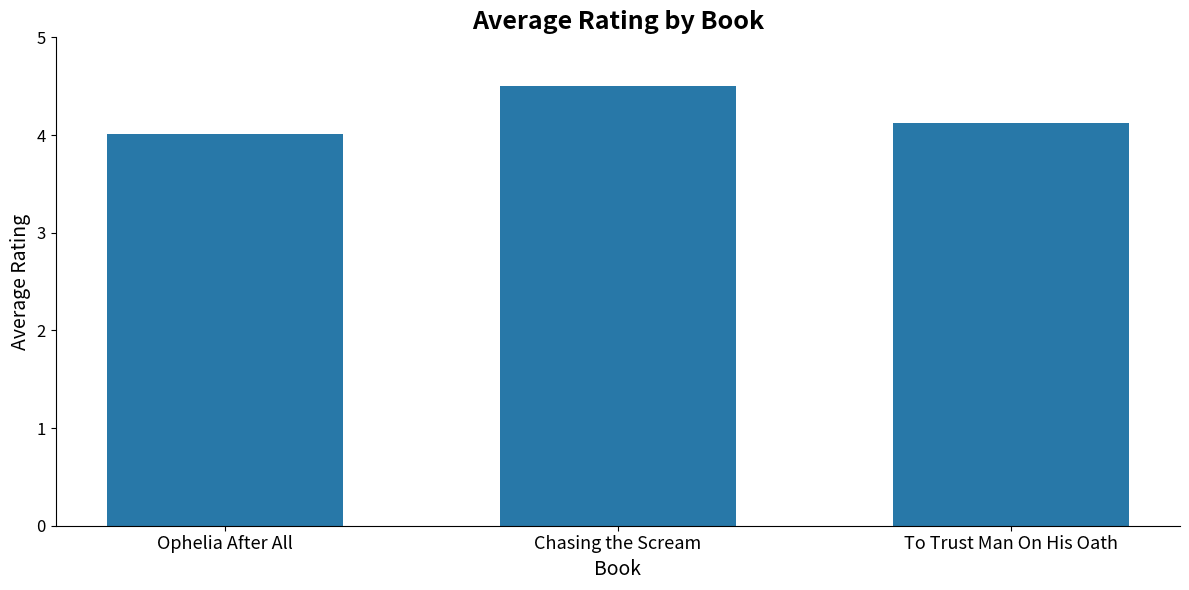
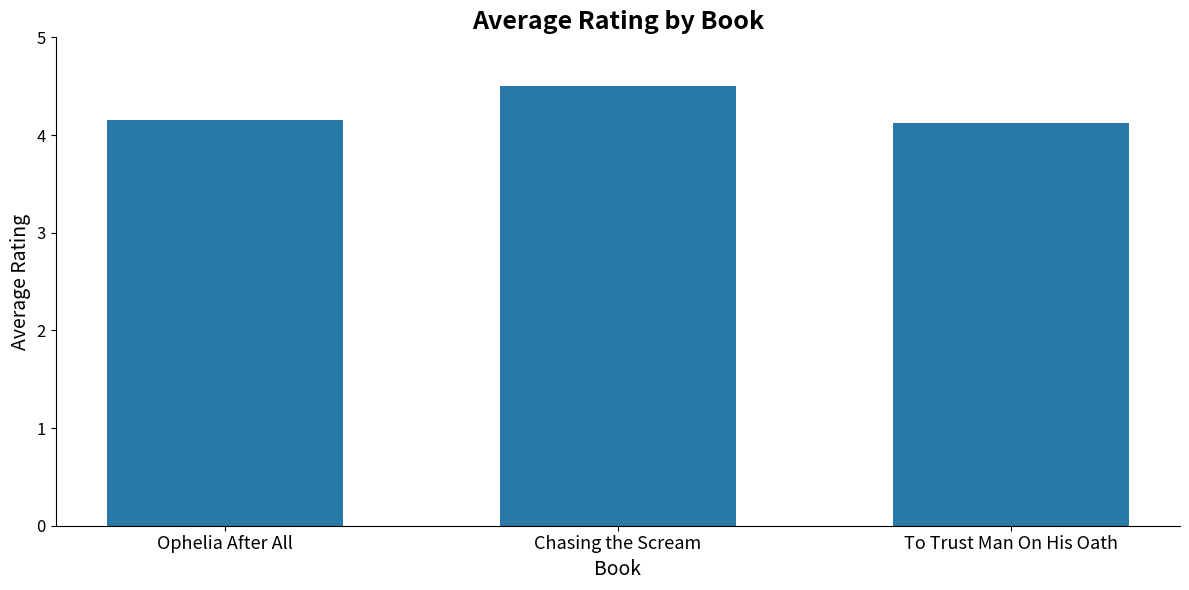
Ophelia After All: 4.0 -> 4.2
